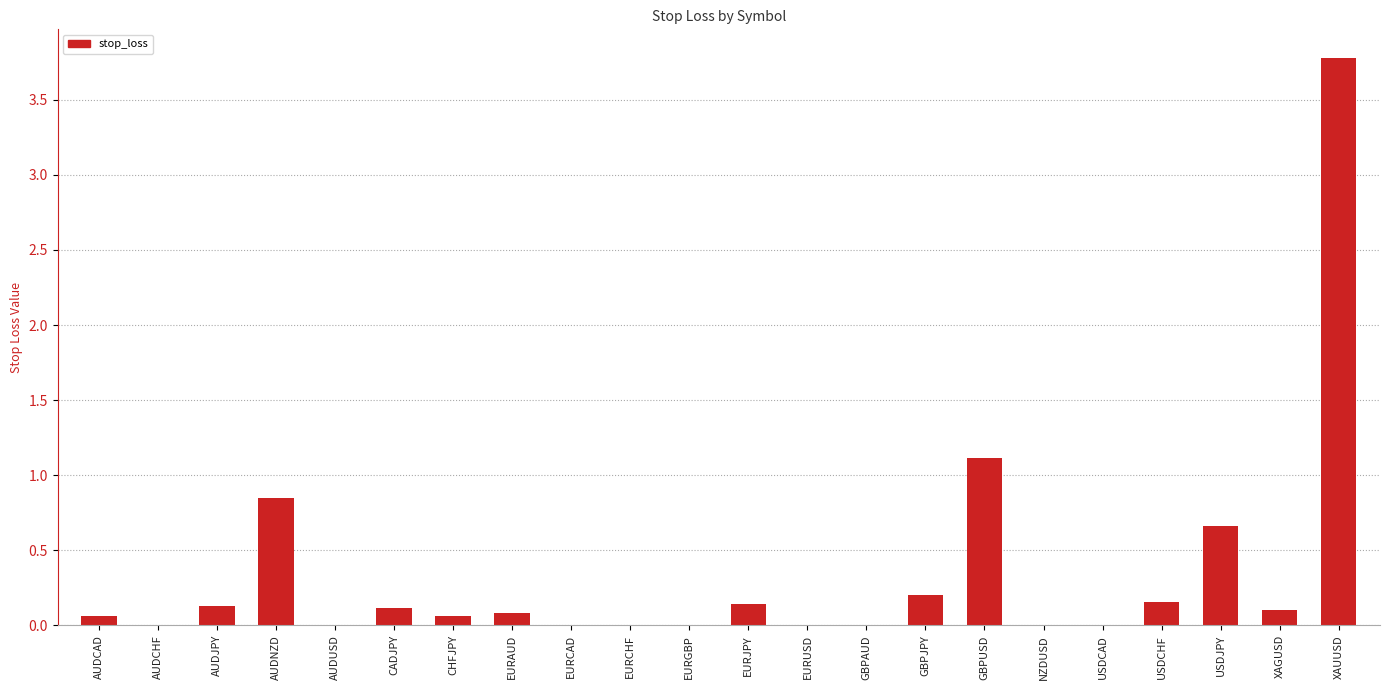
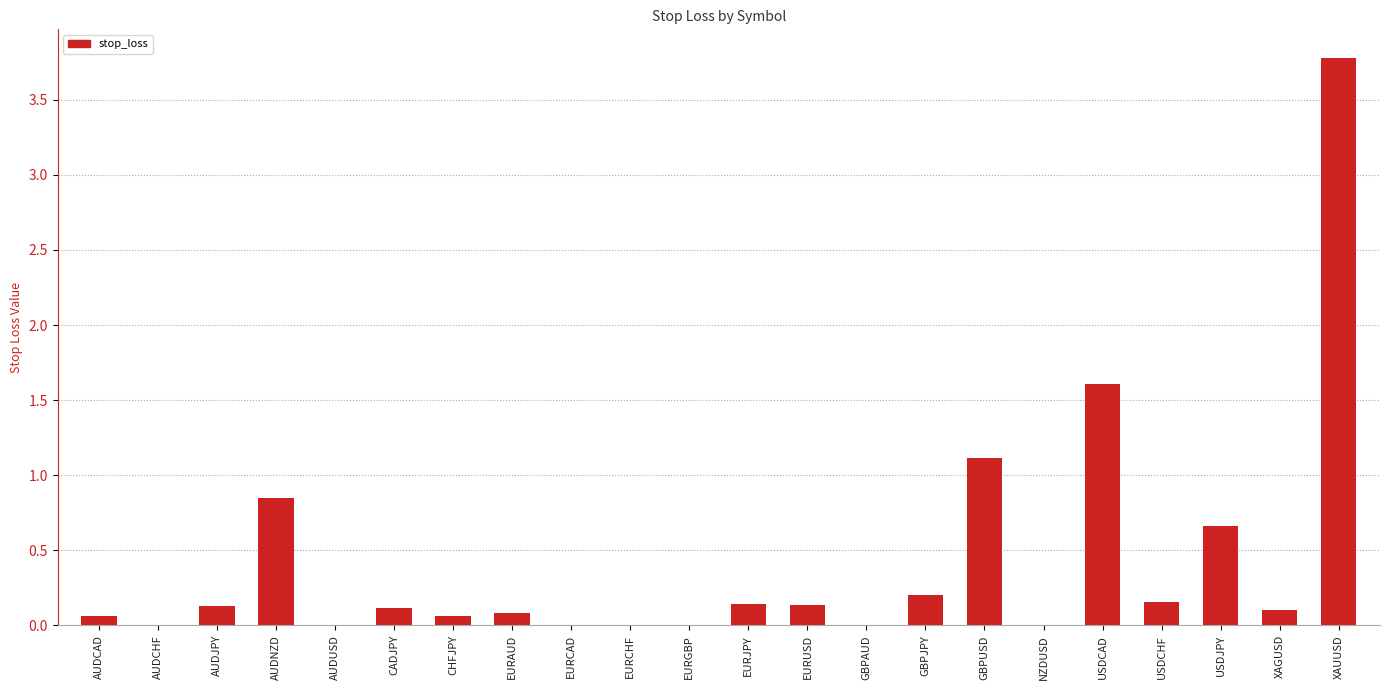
EURUSD: 0.00 -> 0.14
USDCAD: 0.00 -> 1.60
